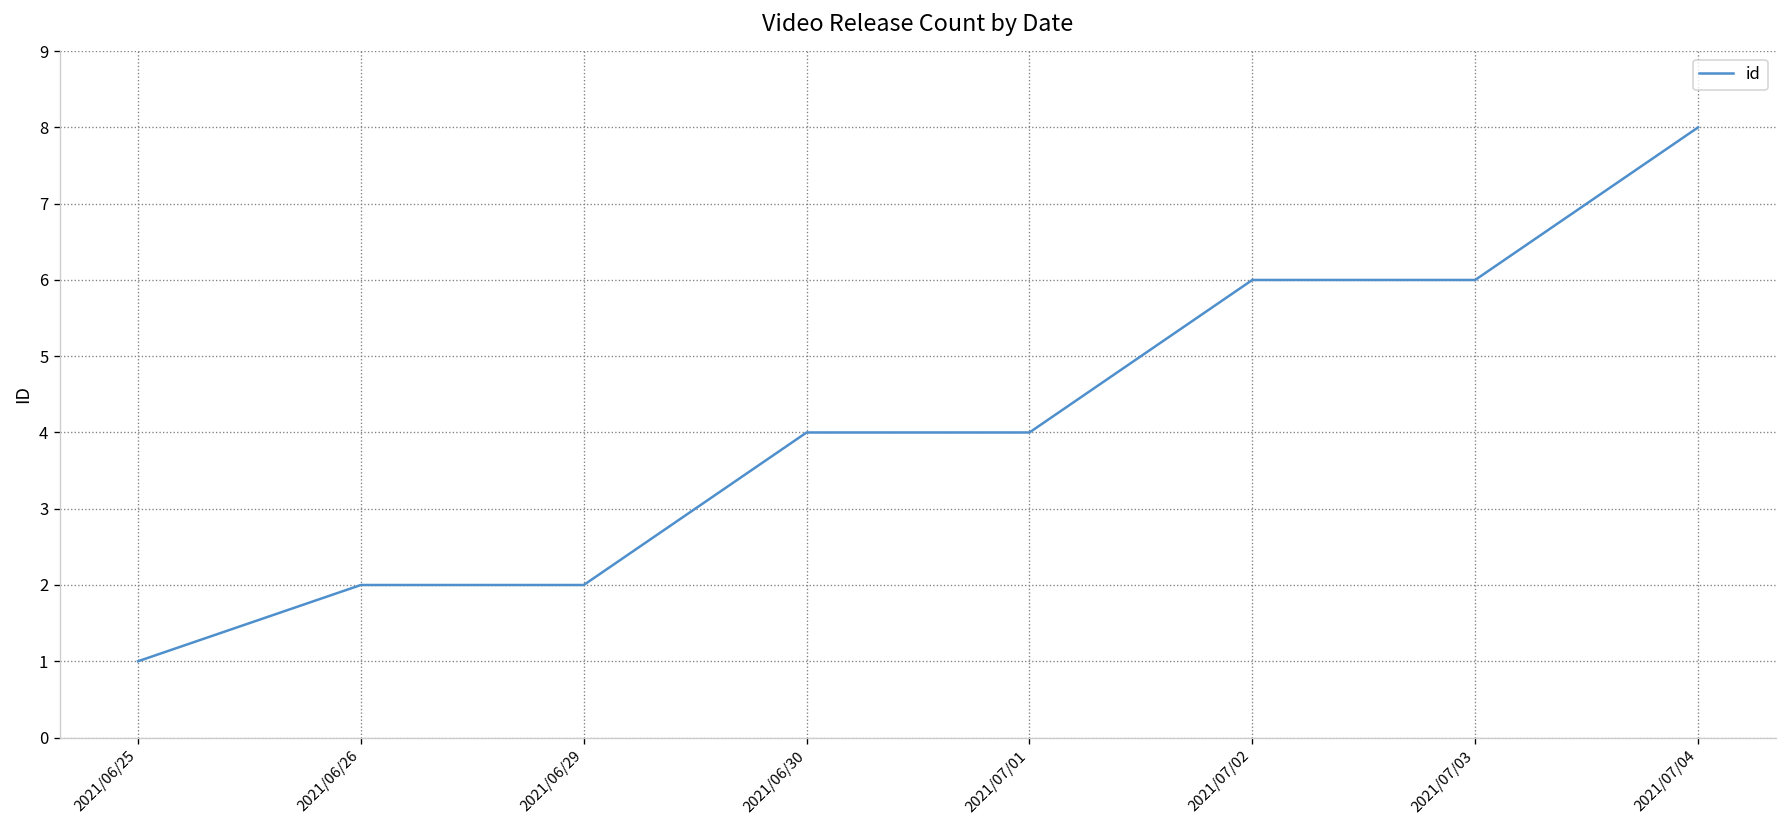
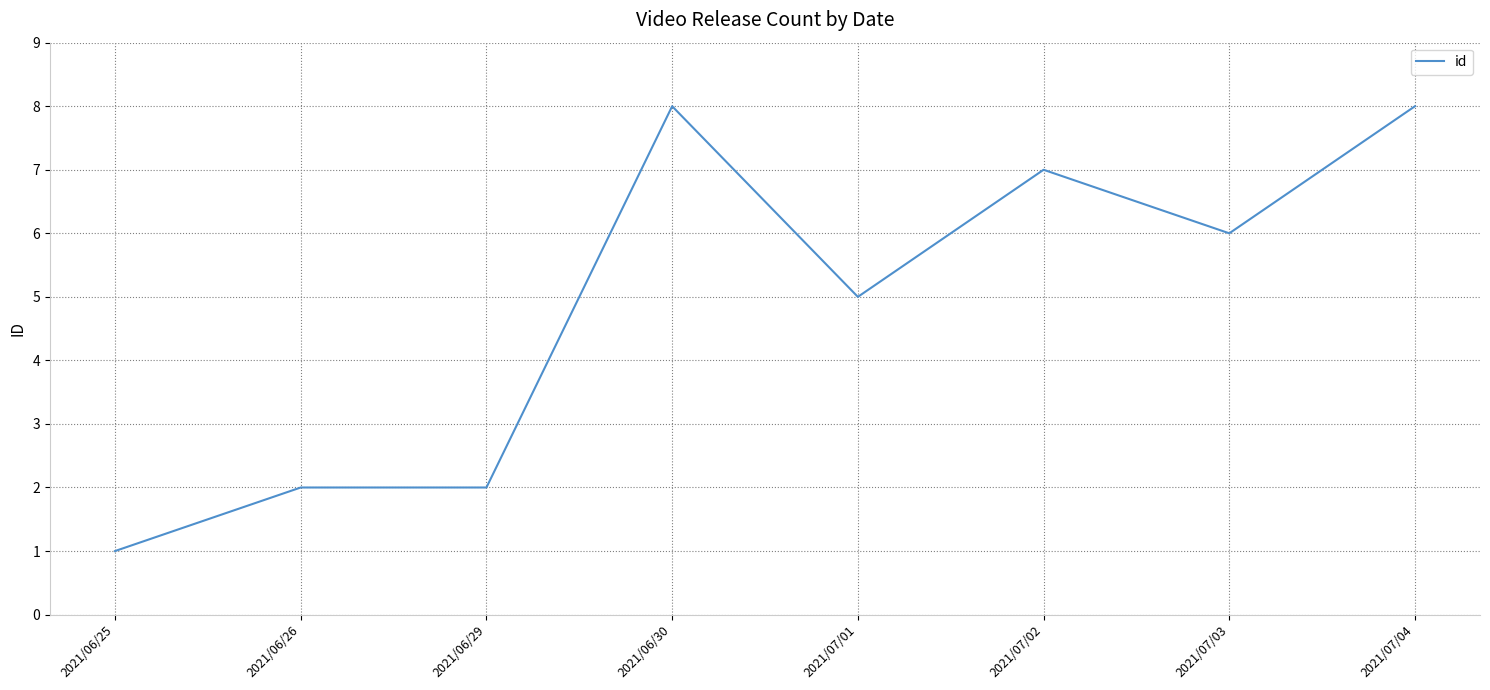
2021/06/30: 4 -> 8
2021/07/01: 4 -> 5
2021/07/02: 6 -> 7
